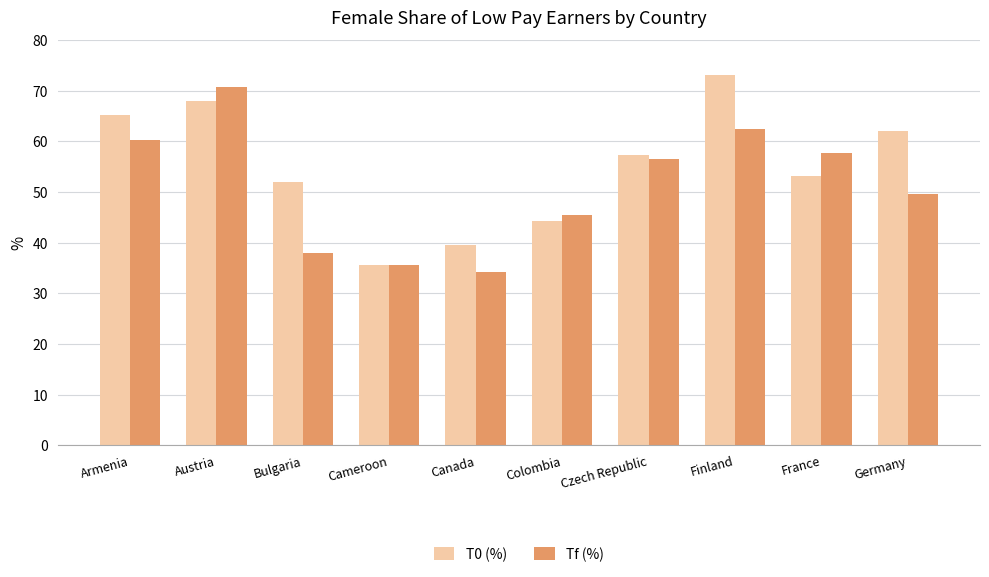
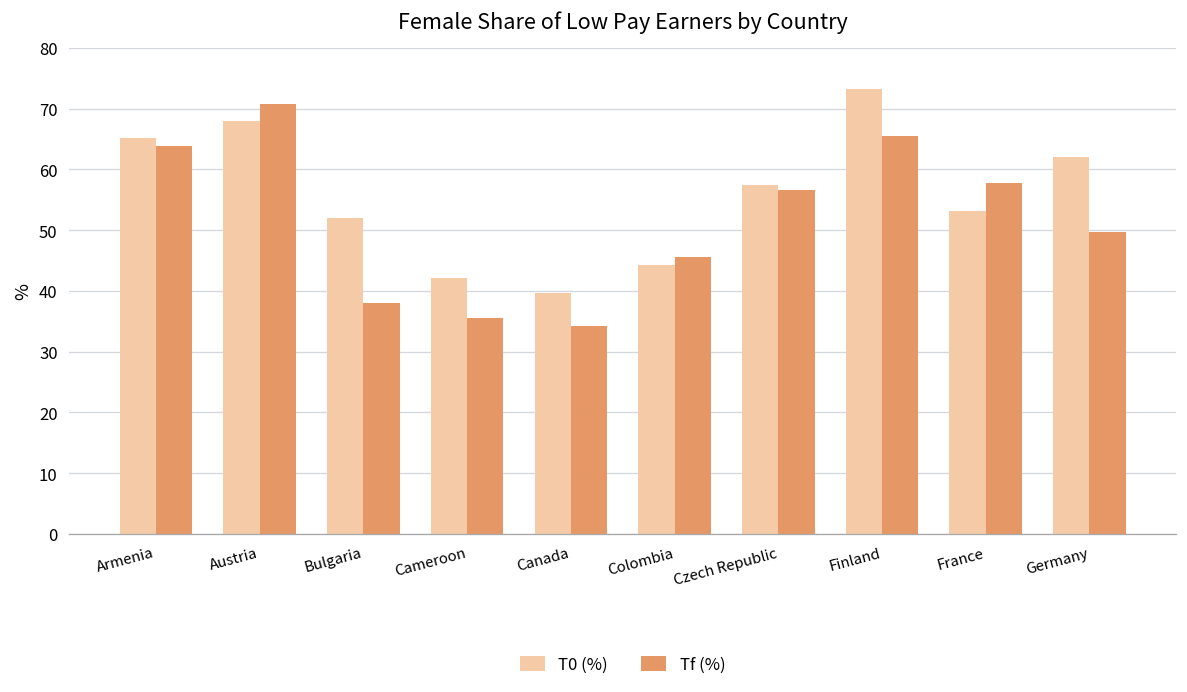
Tf (%), Armenia: 60 -> 64
T0 (%), Cameroon: 36 -> 42
Tf (%), Finland: 62 -> 66
